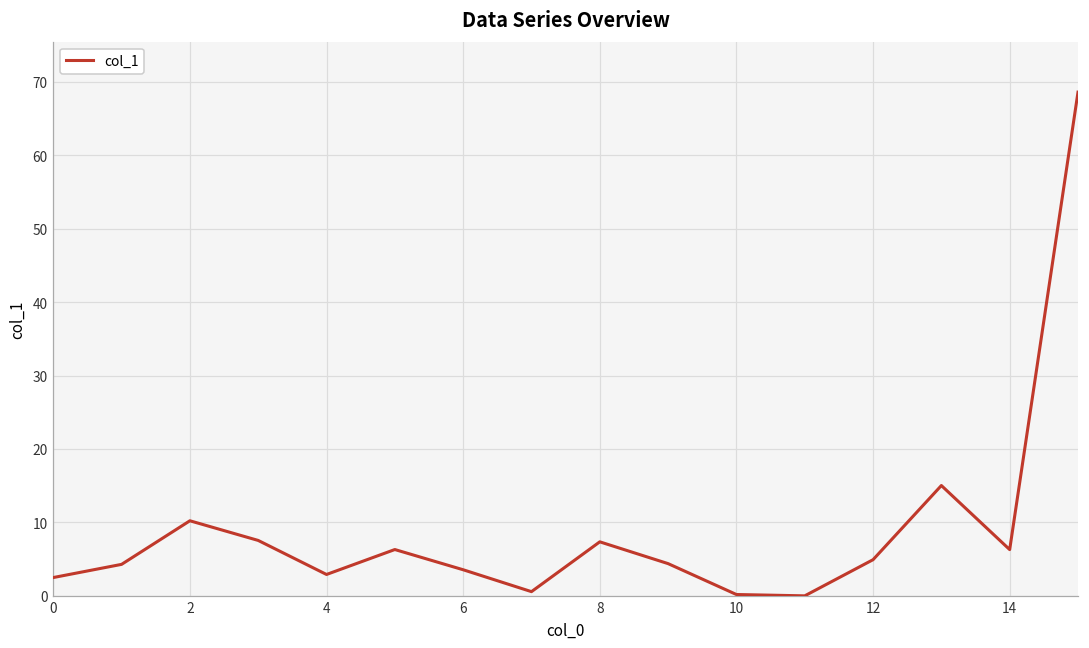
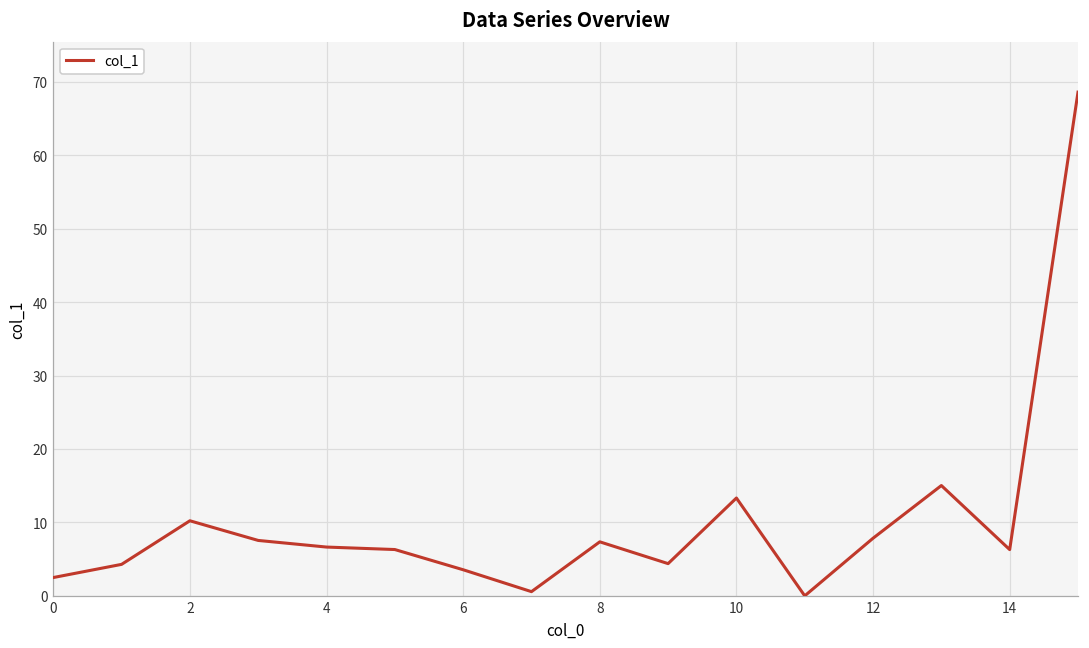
4: 3 -> 7
10: 0 -> 13
12: 5 -> 8
